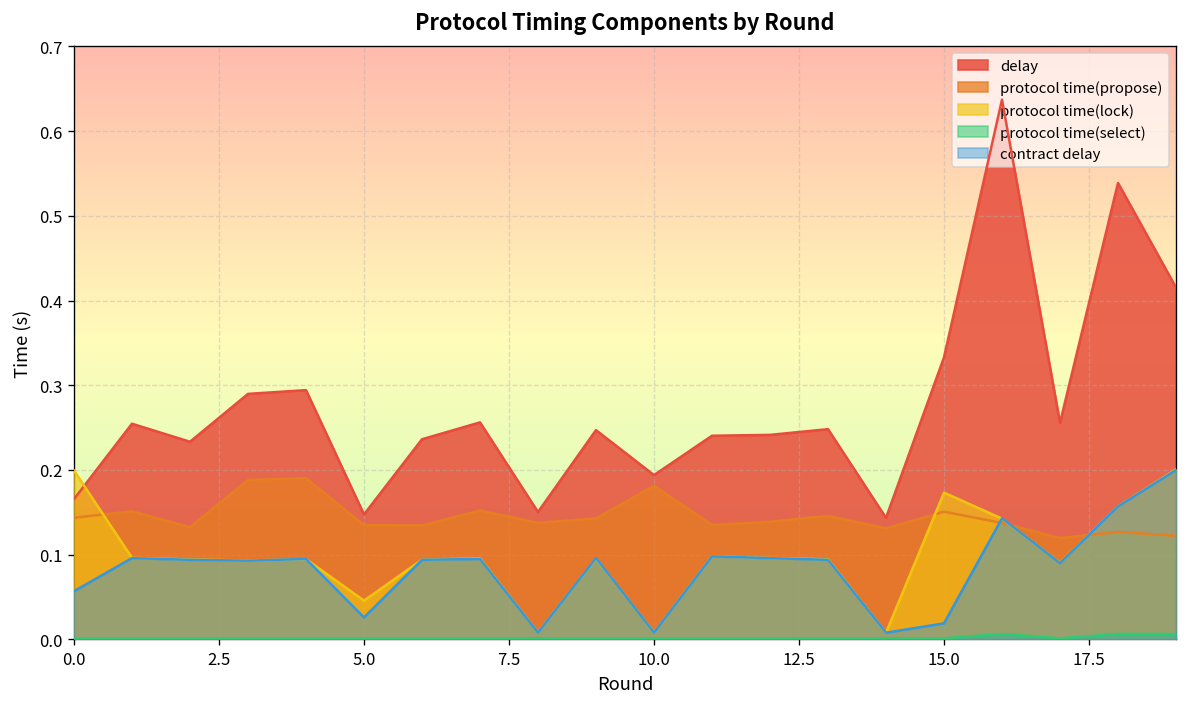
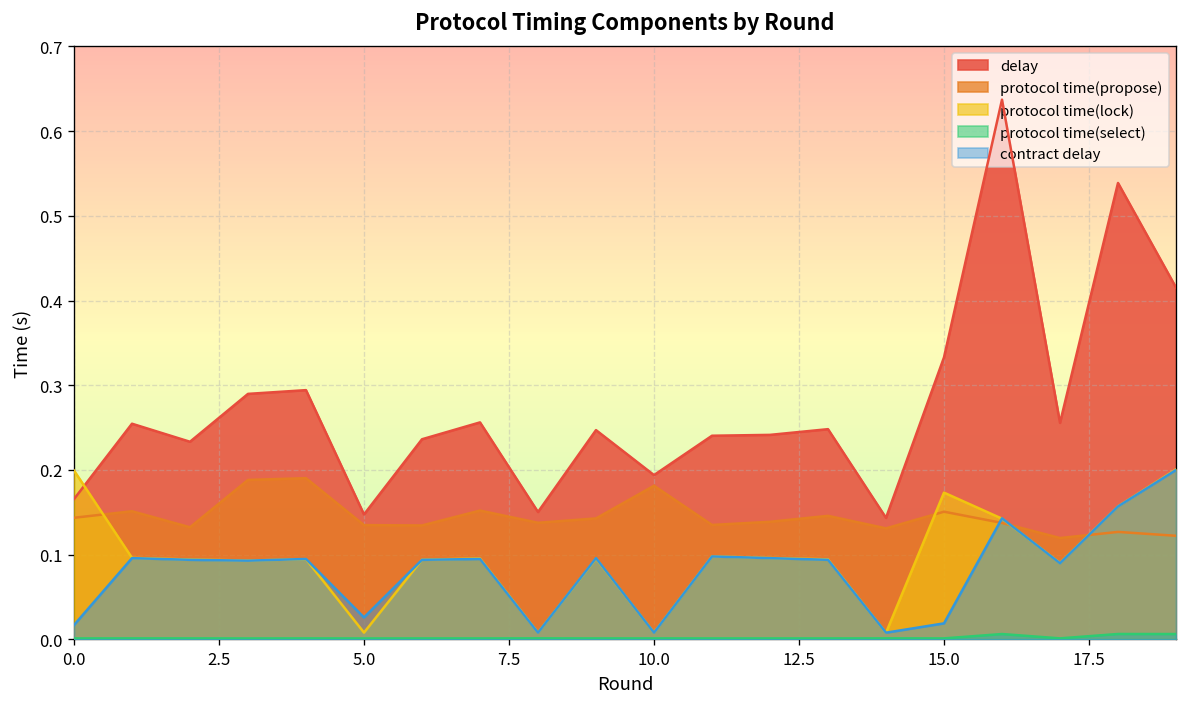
contract delay, 0.0: 0.06 -> 0.02
protocol time(lock), 5.0: 0.05 -> 0.01
